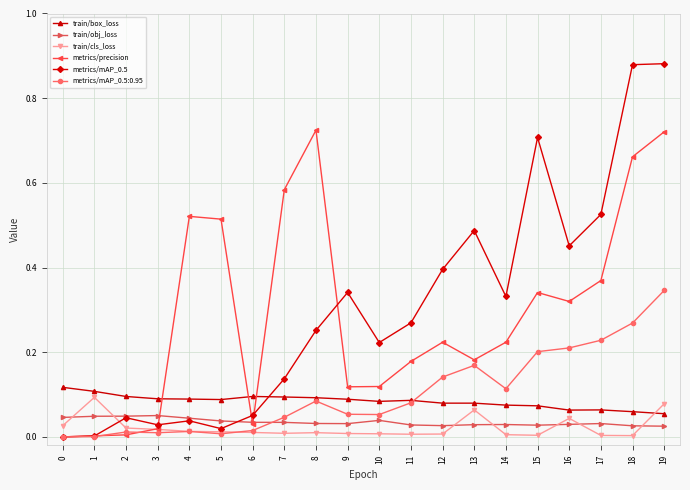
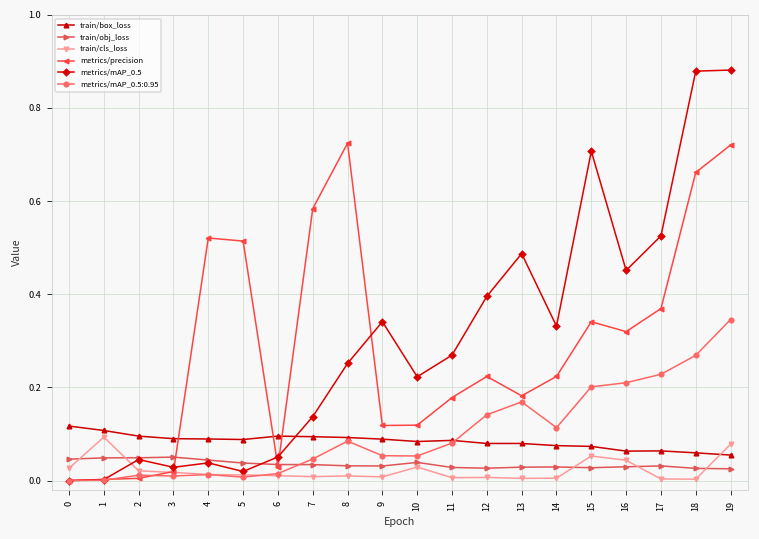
train/cls_loss, 10: 0.01 -> 0.03
train/cls_loss, 13: 0.06 -> 0.00
train/cls_loss, 15: 0.00 -> 0.05
